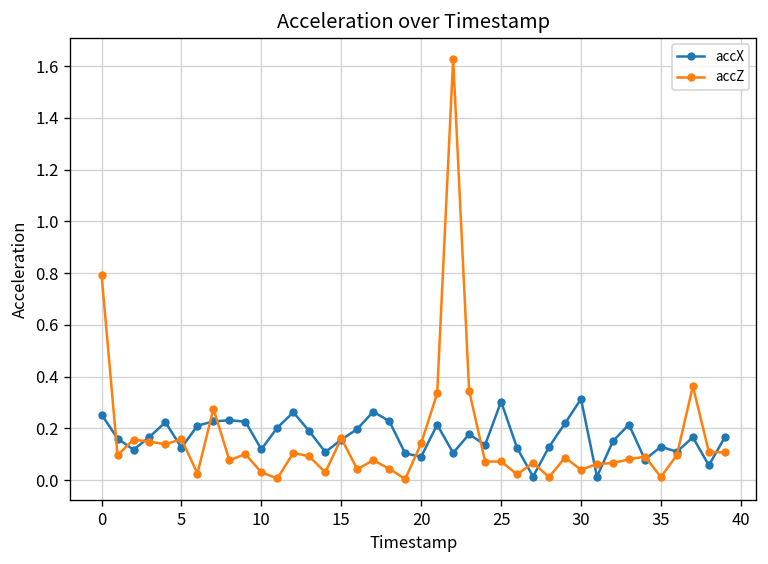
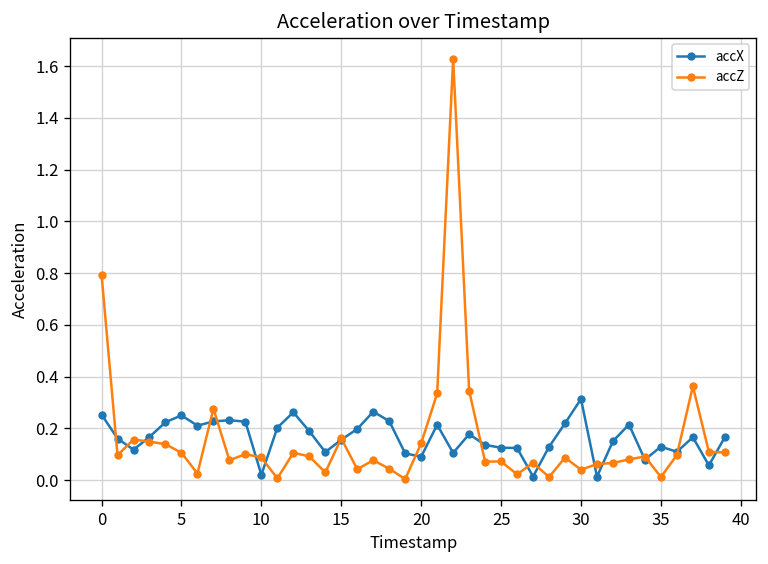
accX, 5: 0.13 -> 0.25
accZ, 5: 0.16 -> 0.11
accX, 10: 0.12 -> 0.02
accZ, 10: 0.03 -> 0.09
accX, 25: 0.30 -> 0.13
